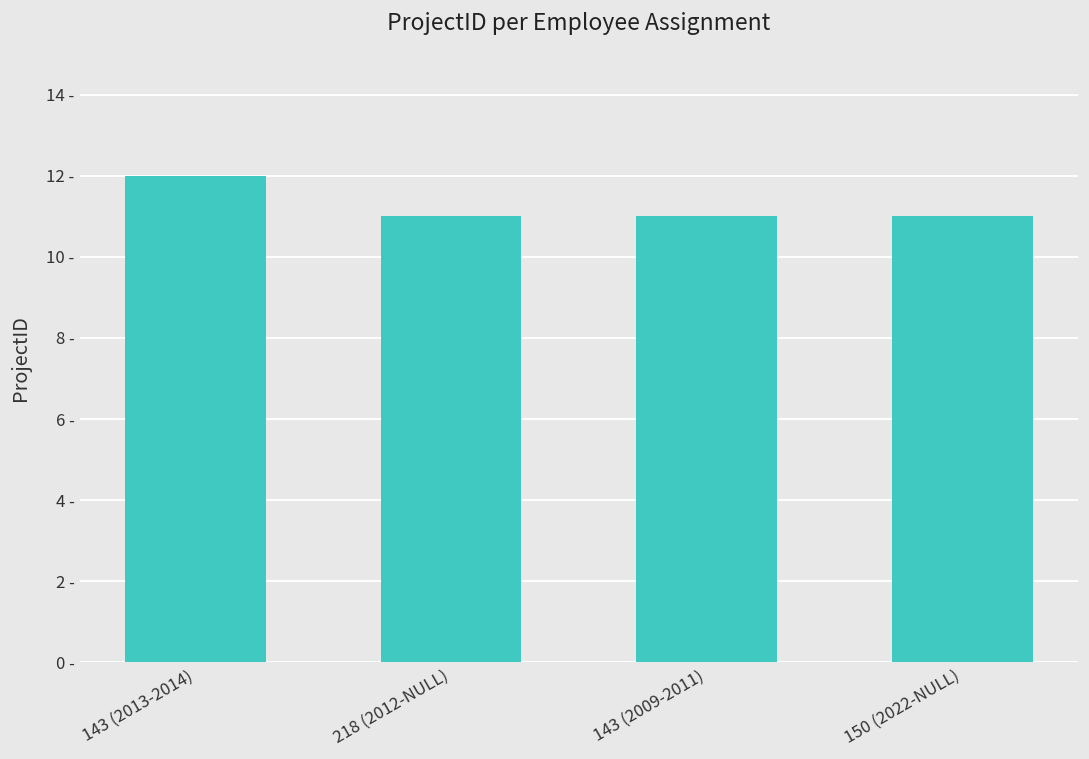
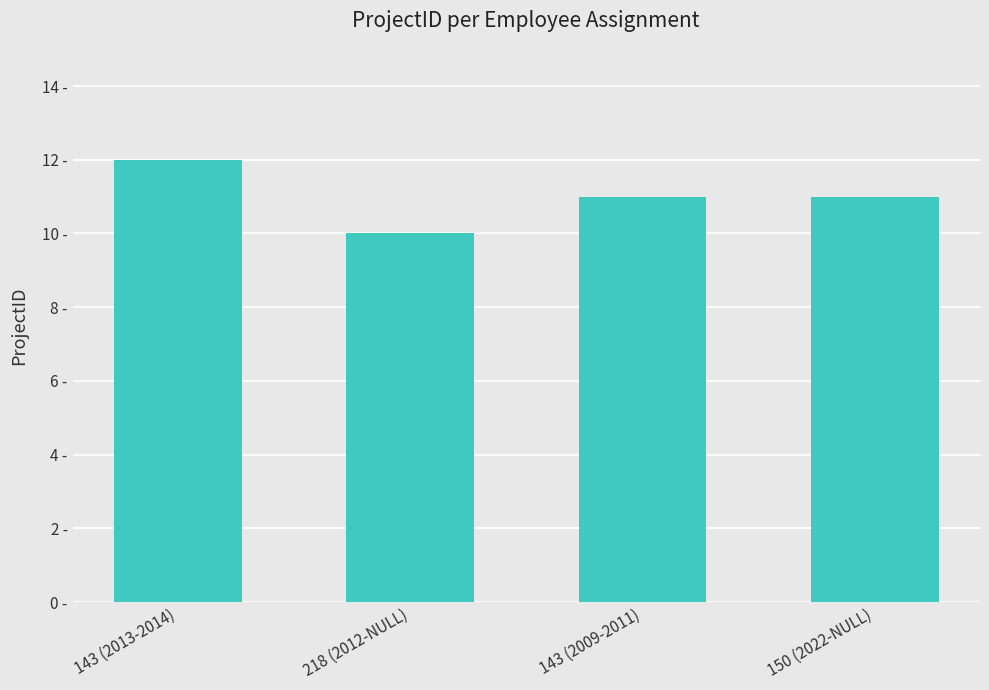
218 (2012-NULL): 11 - -> 10 -
